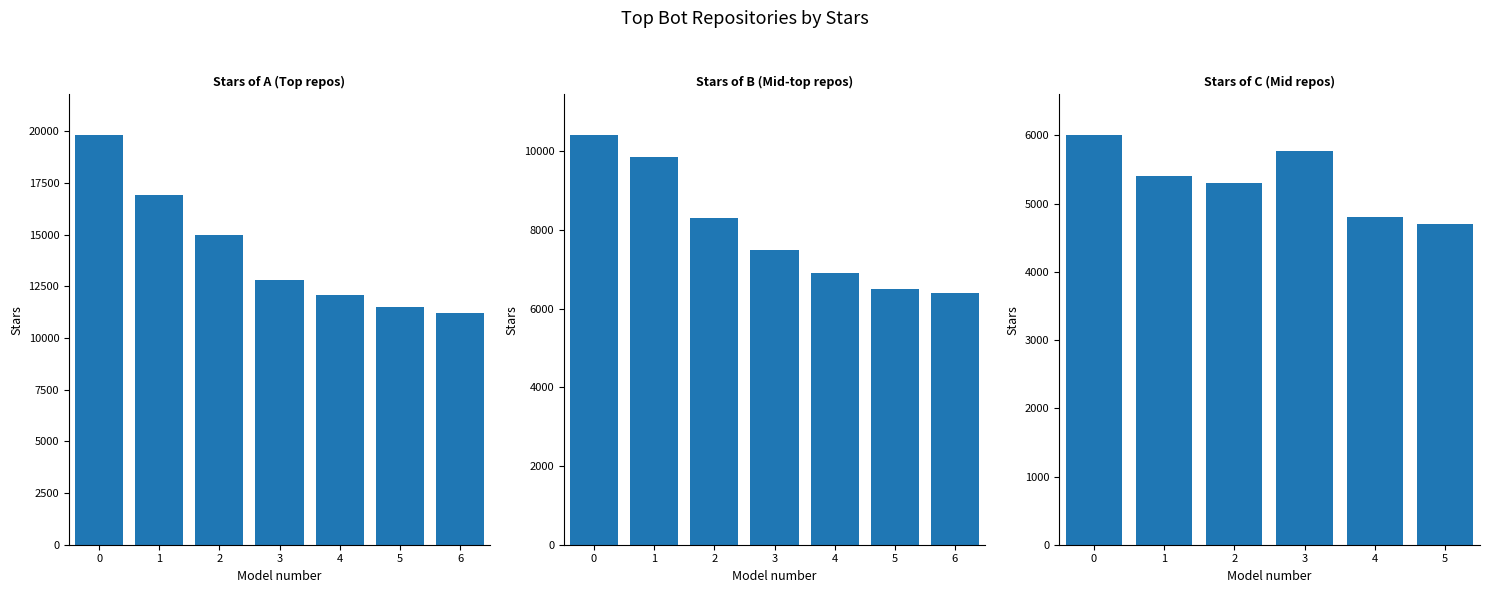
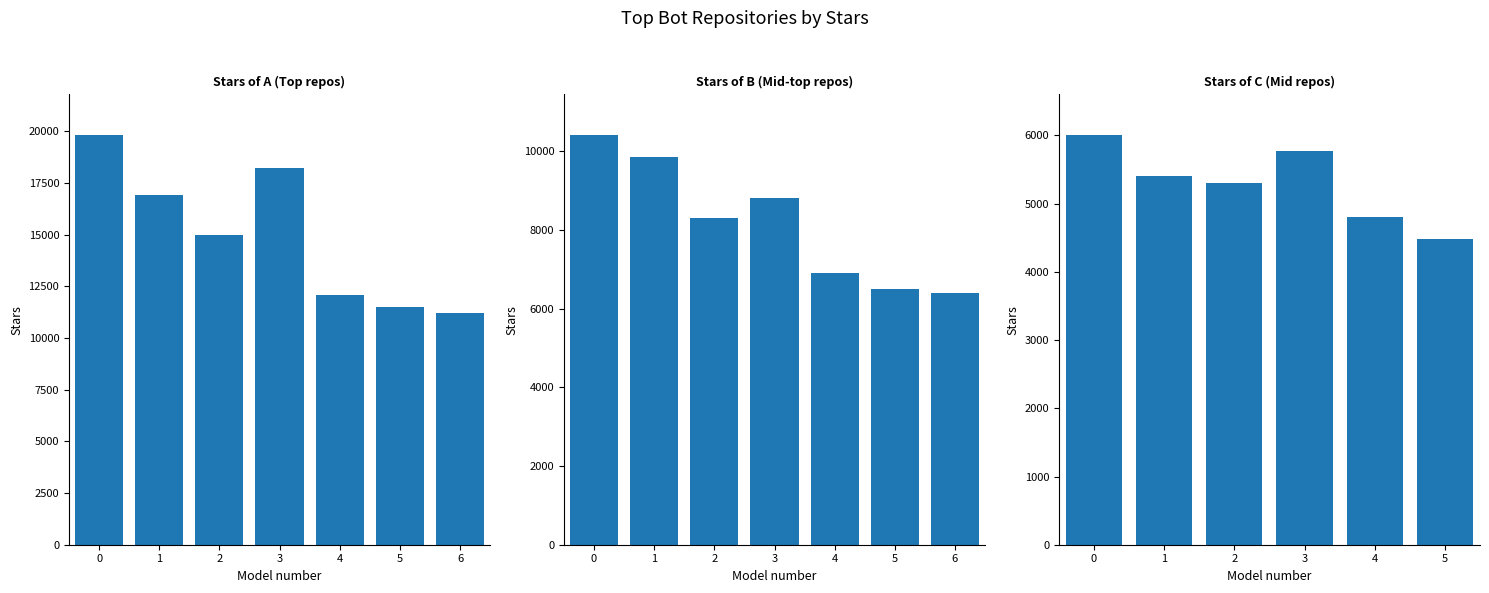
Stars of A (Top repos), 3: 12800 -> 18200
Stars of B (Mid-top repos), 3: 7500 -> 8800
Stars of C (Mid repos), 5: 4700 -> 4500
